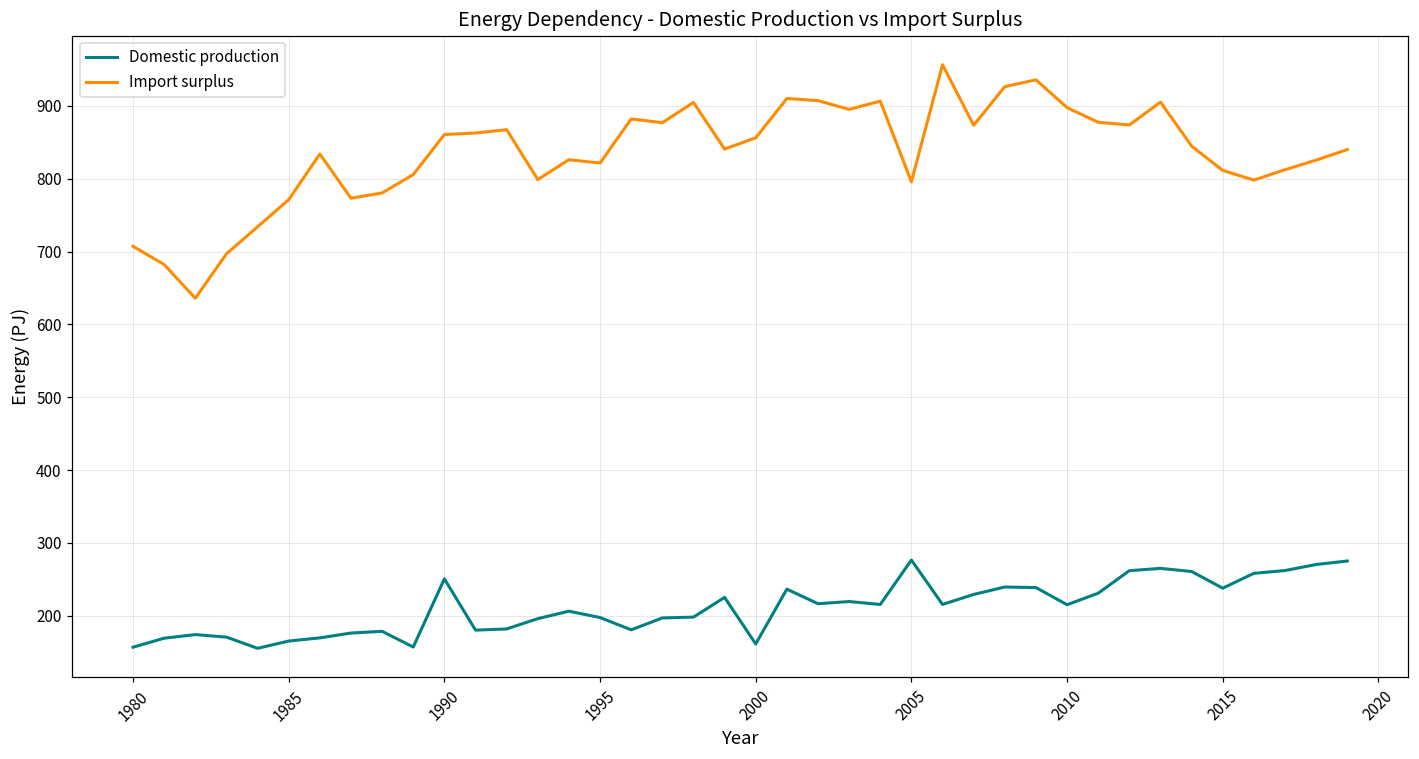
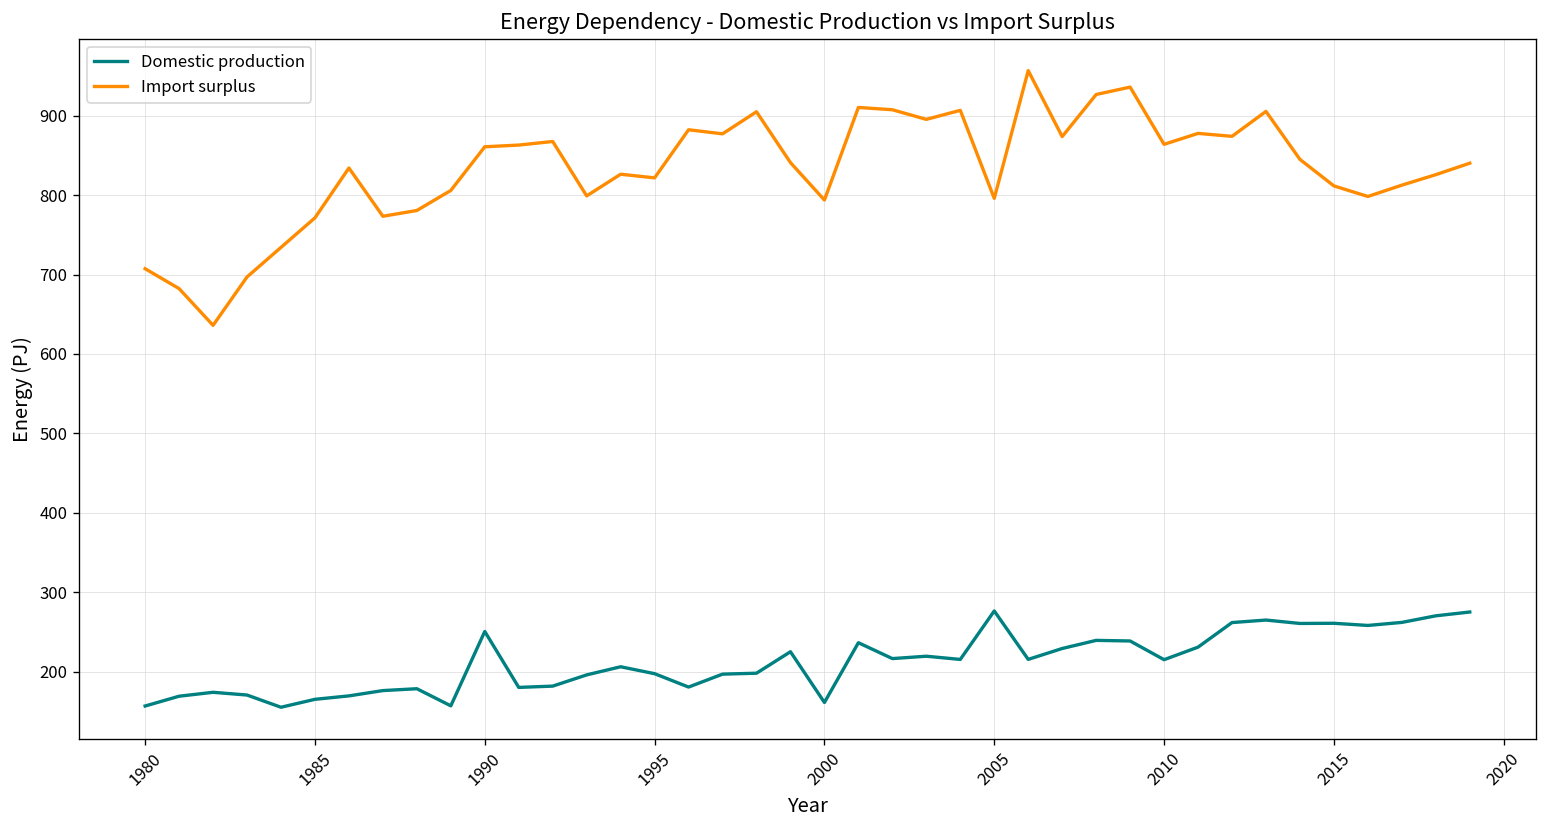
Import surplus, 2000: 860 -> 790
Import surplus, 2010: 900 -> 860
Domestic production, 2015: 240 -> 260
